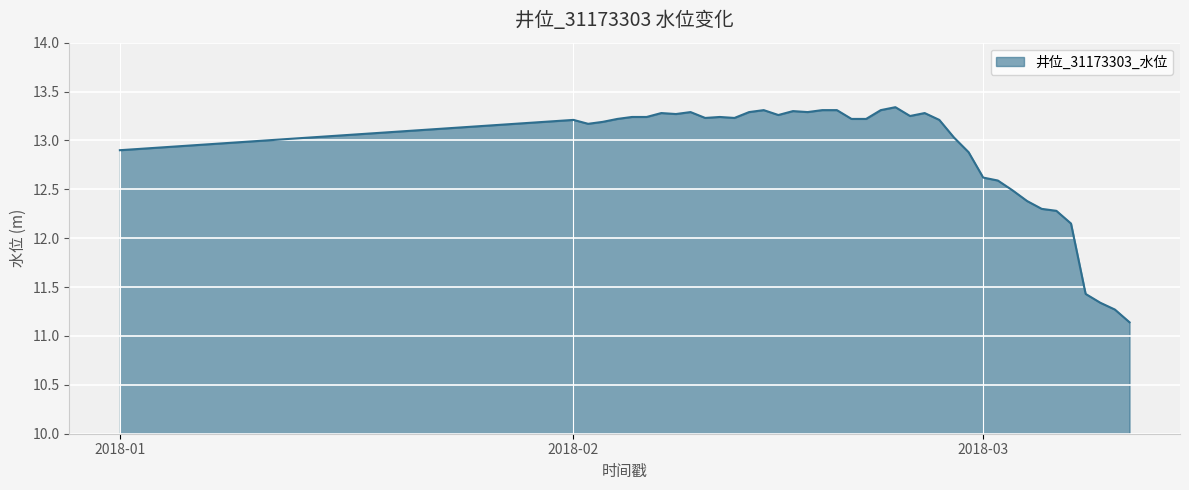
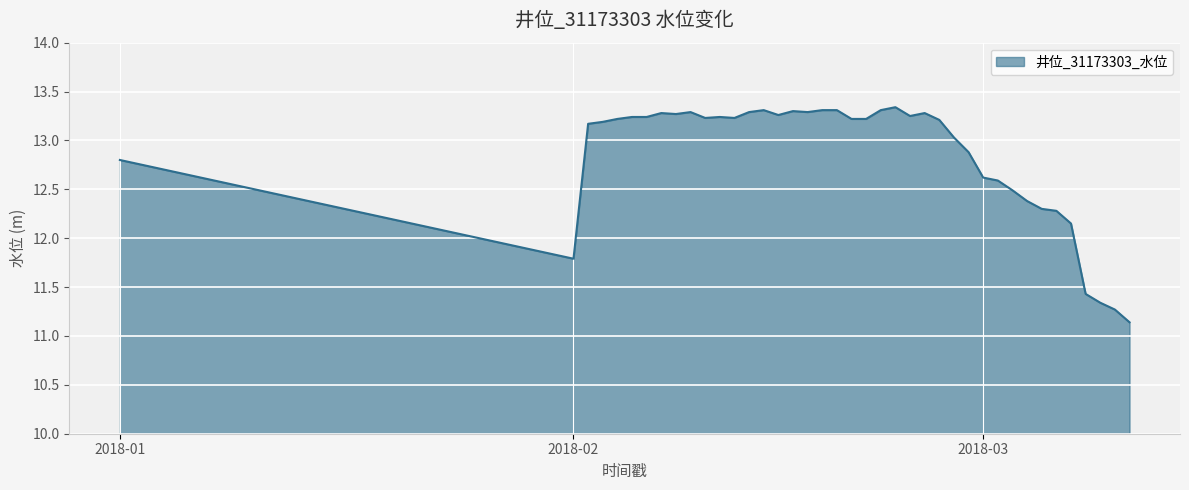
2018-01: 12.9 -> 12.8
2018-02: 13.2 -> 11.8
